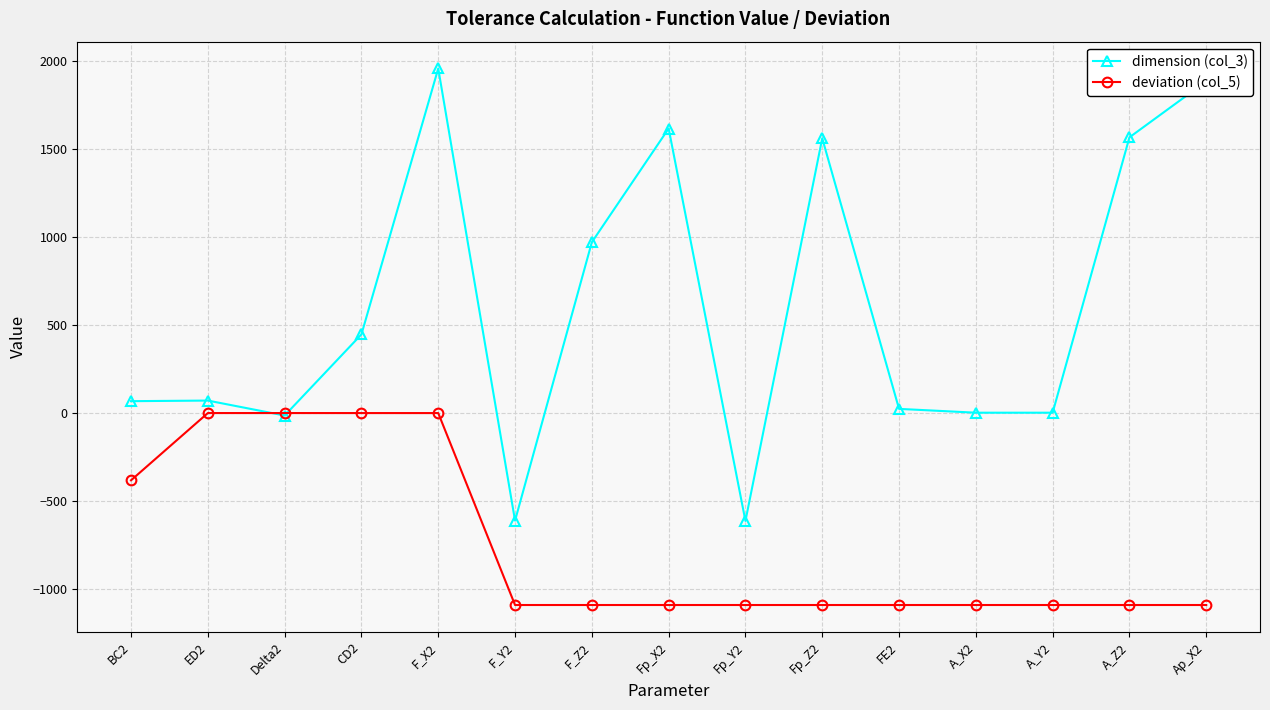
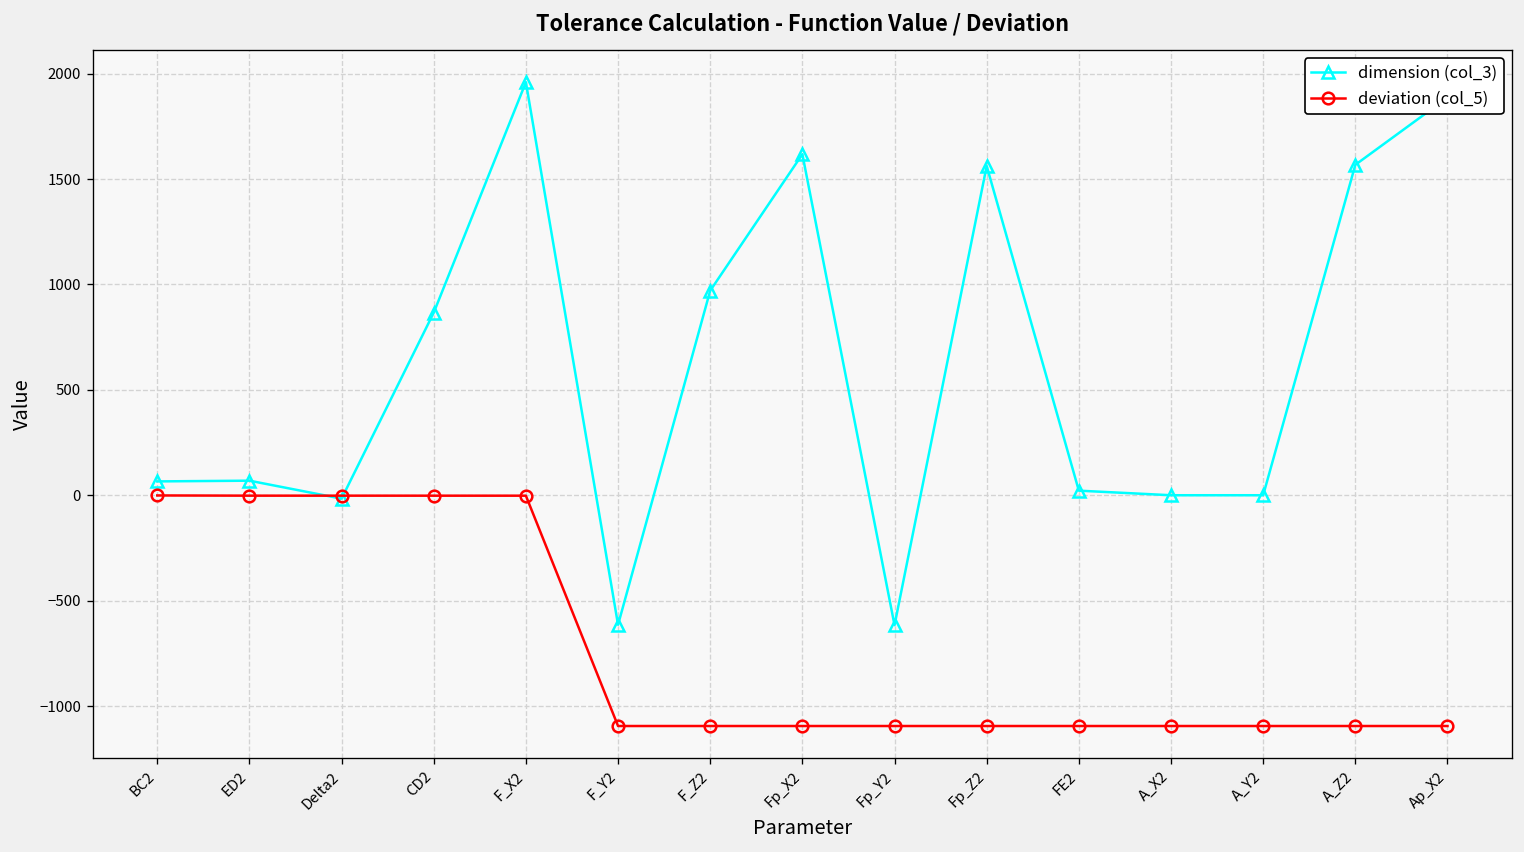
deviation (col_5), BC2: -380 -> 0
dimension (col_3), CD2: 450 -> 870
